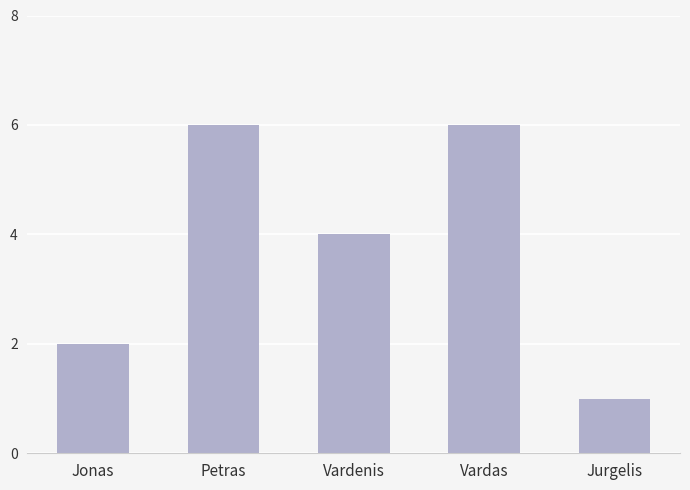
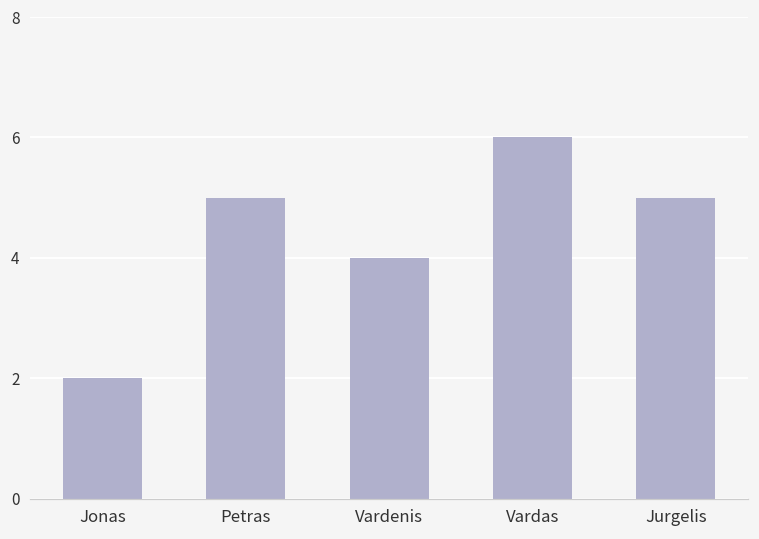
Petras: 6 -> 5
Jurgelis: 1 -> 5
